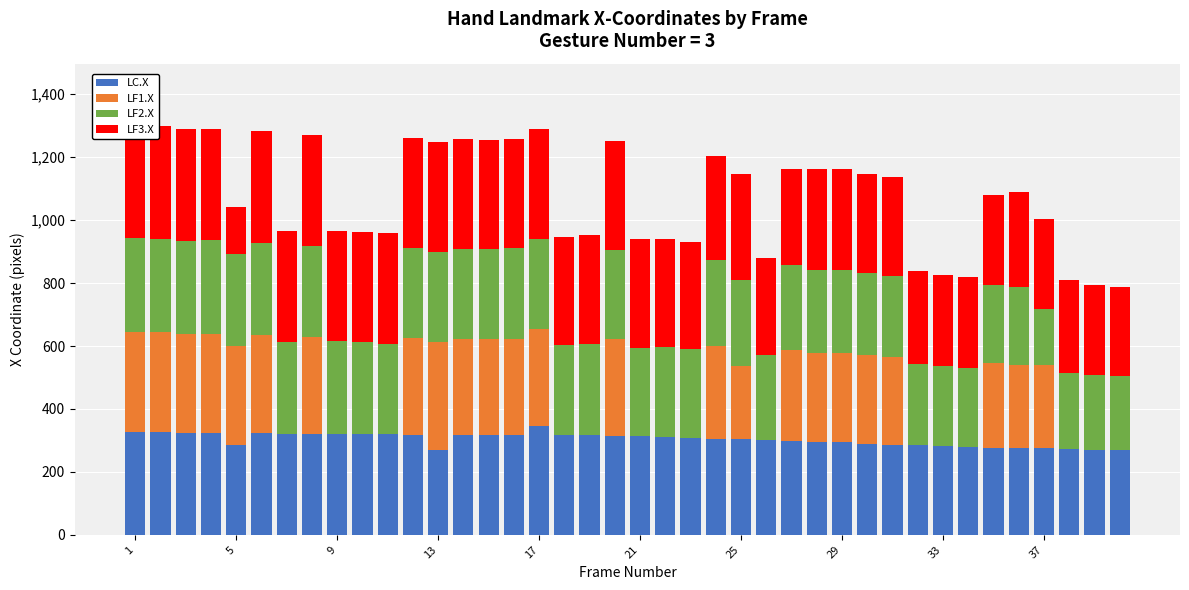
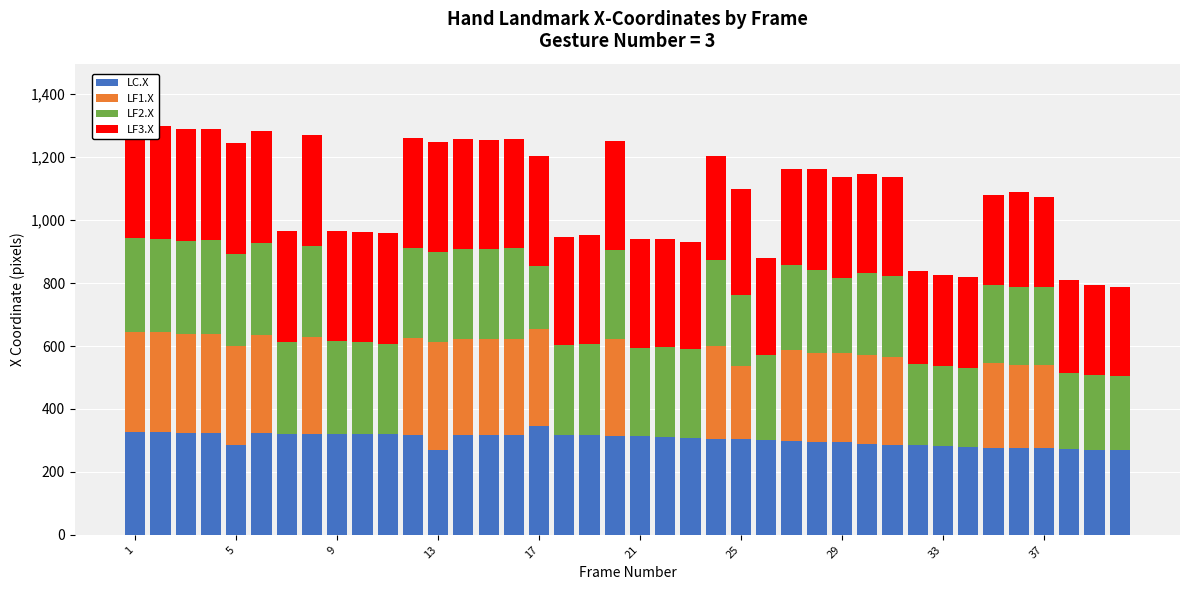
LF3.X, 5: 150 -> 350
LF2.X, 17: 290 -> 200
LF2.X, 25: 270 -> 220
LF2.X, 29: 260 -> 240
LF2.X, 37: 180 -> 250
